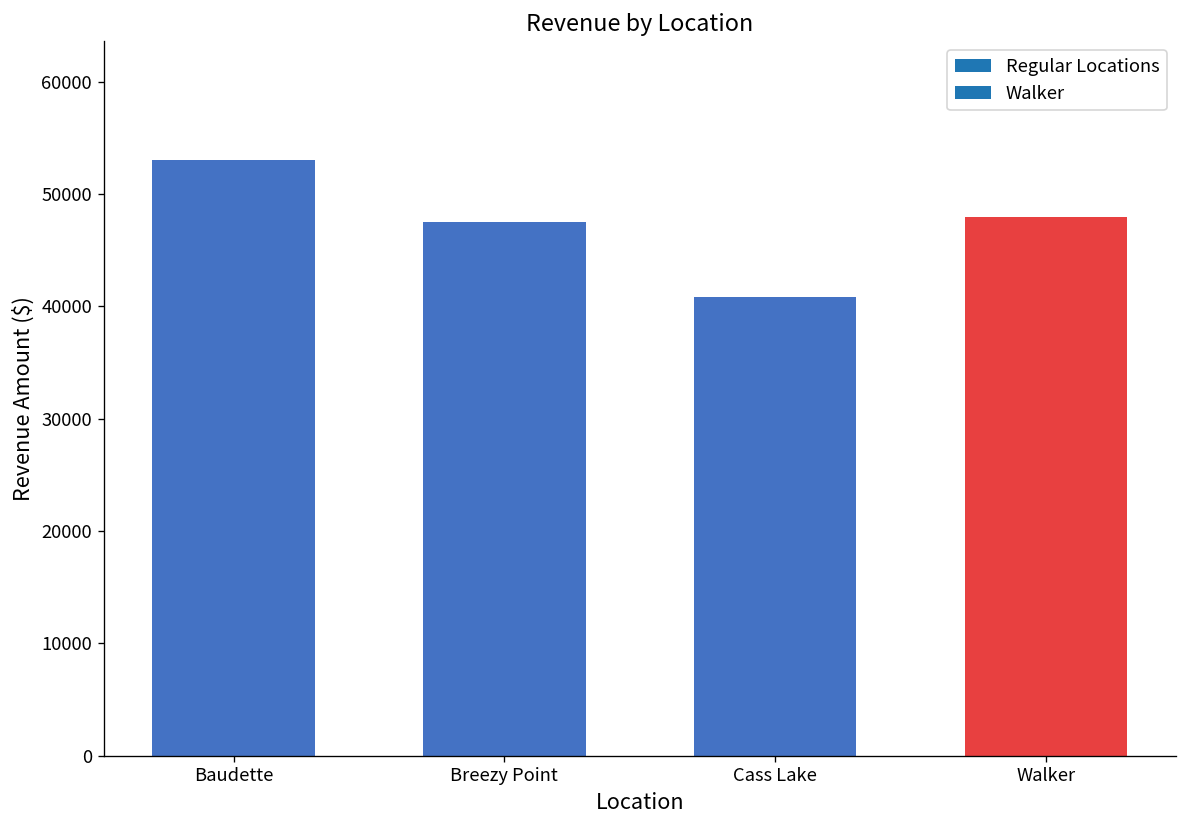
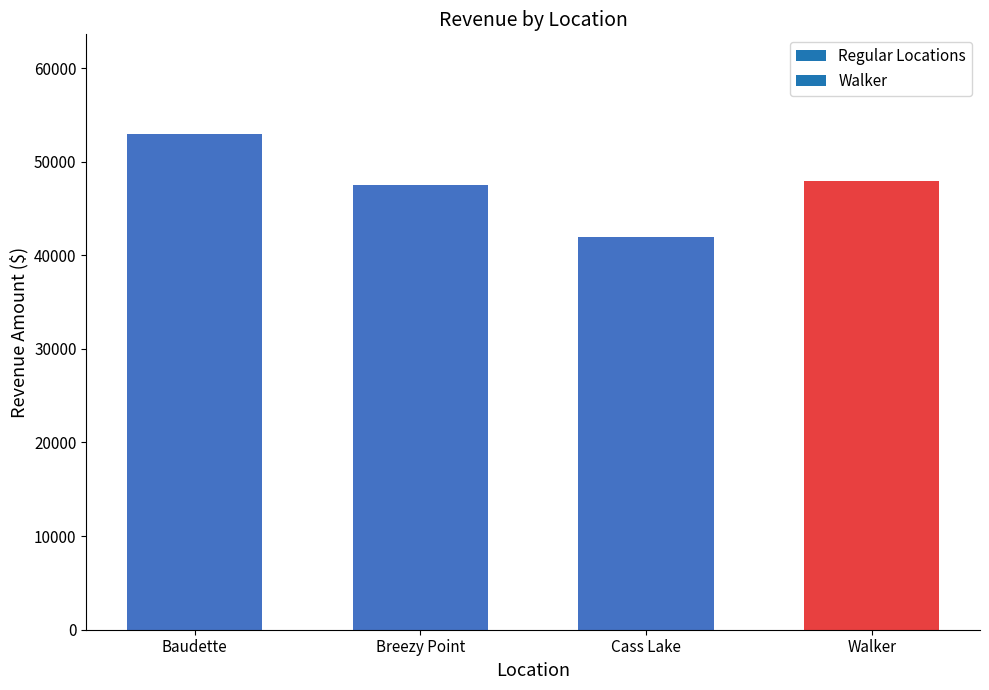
Cass Lake: 41000 -> 42000
